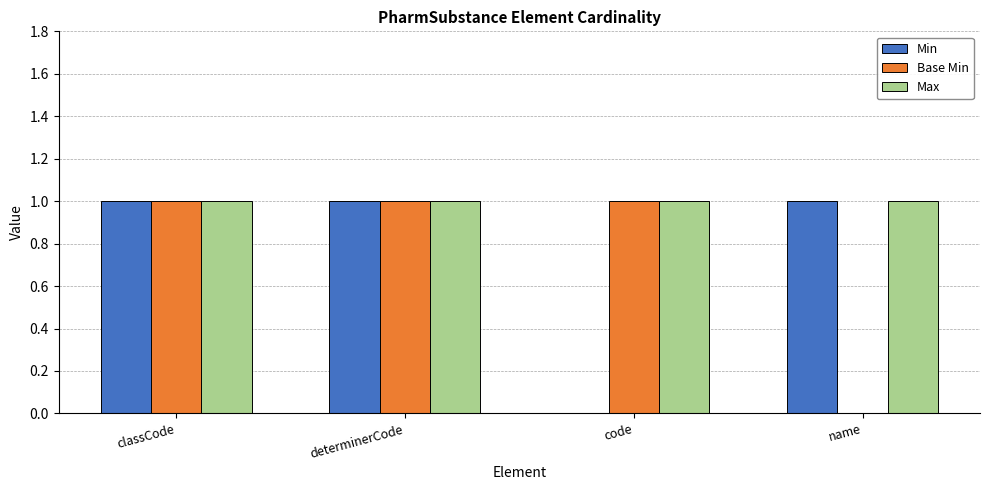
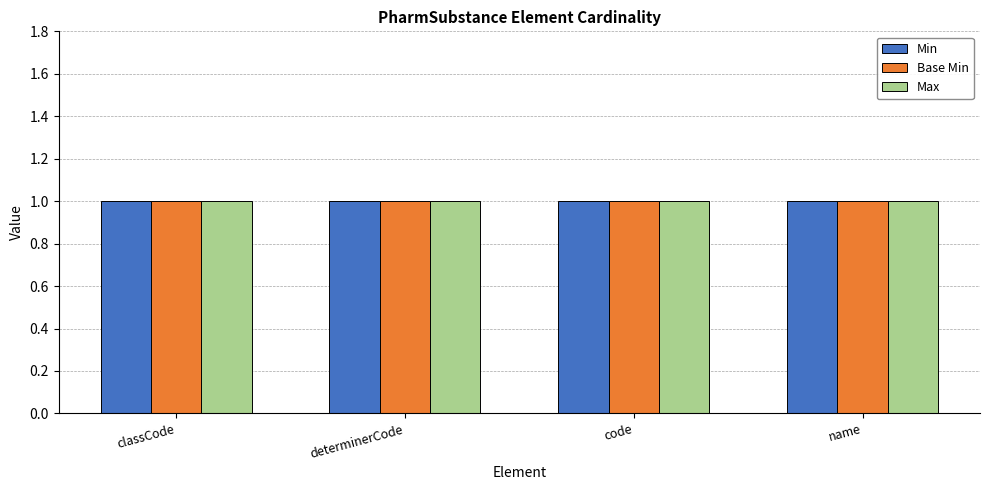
Min, code: 0 -> 1
Base Min, name: 0 -> 1
